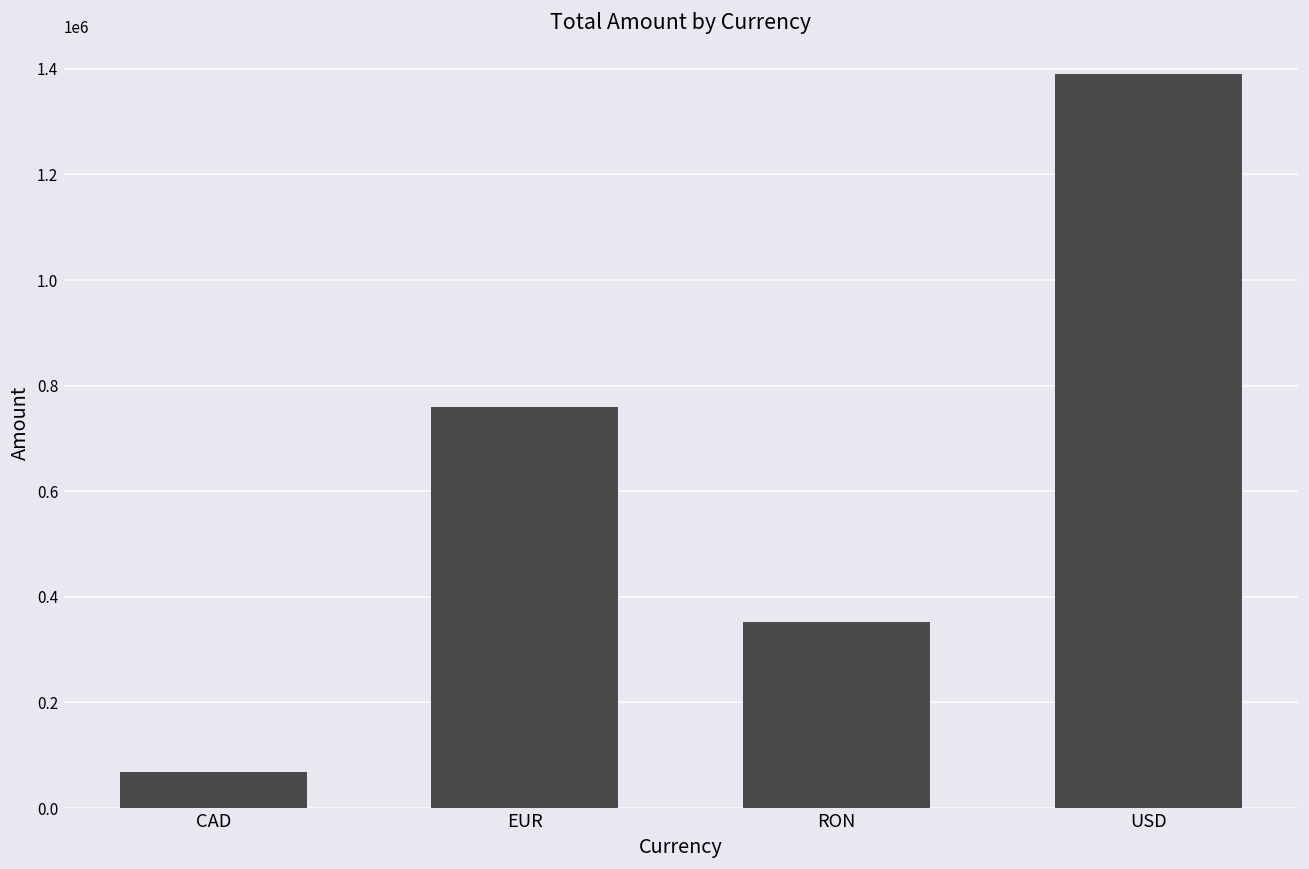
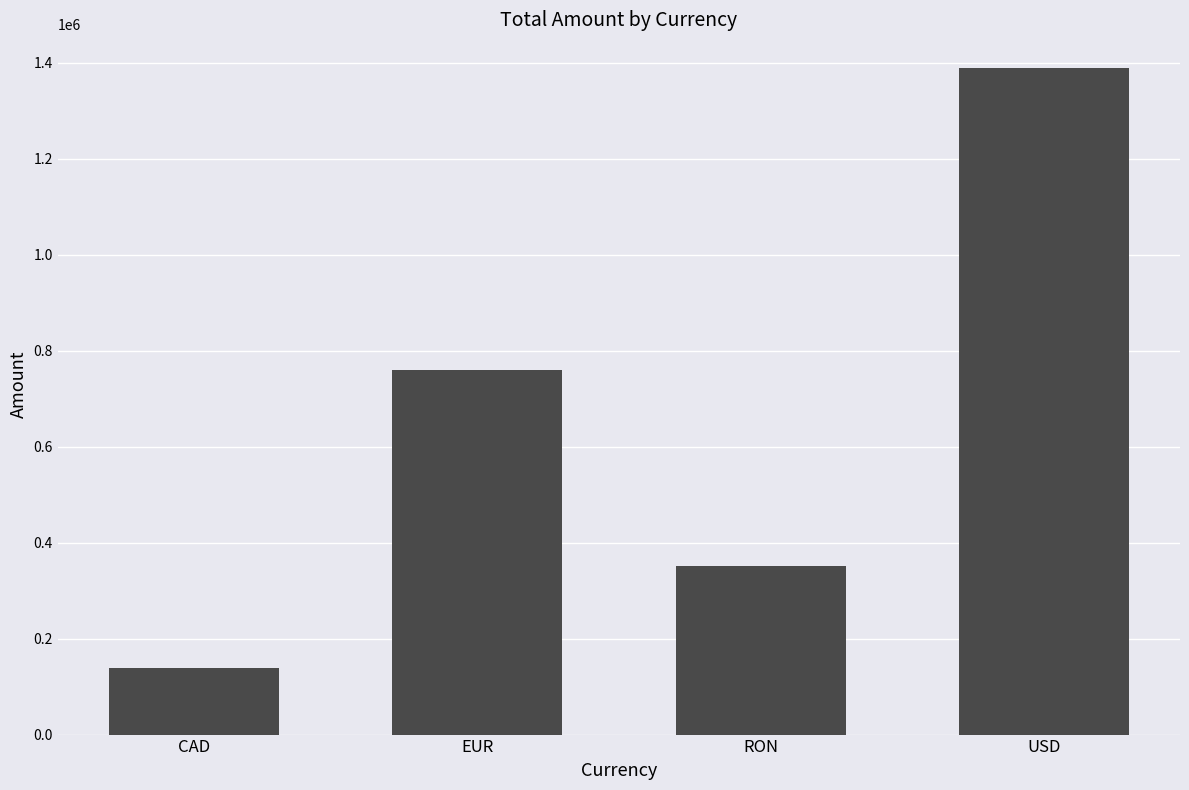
CAD: 70000 -> 140000
